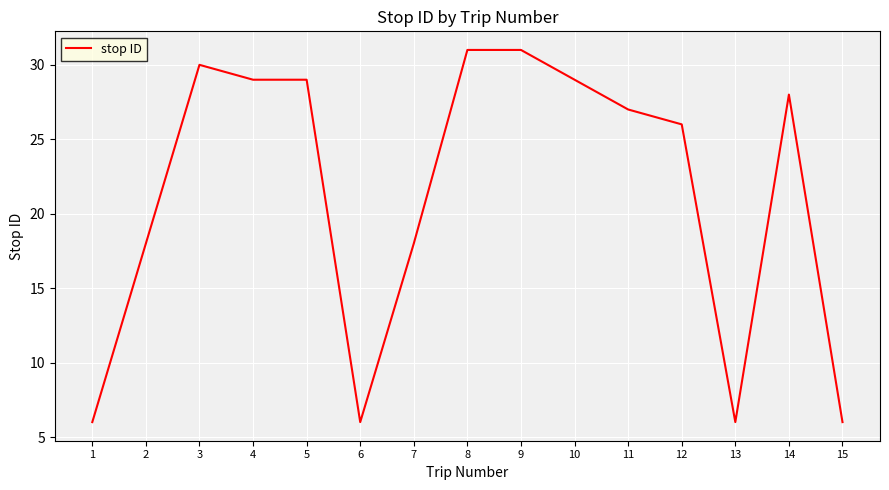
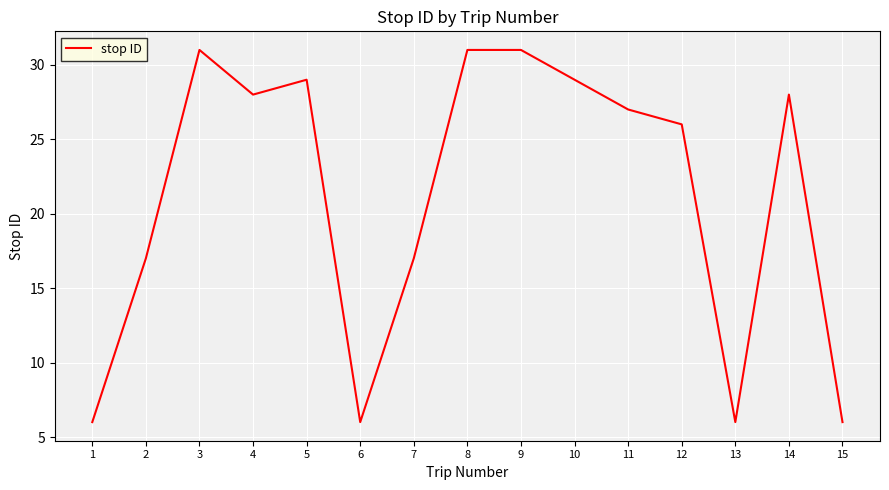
2: 18 -> 17
3: 30 -> 31
4: 29 -> 28
7: 18 -> 17
